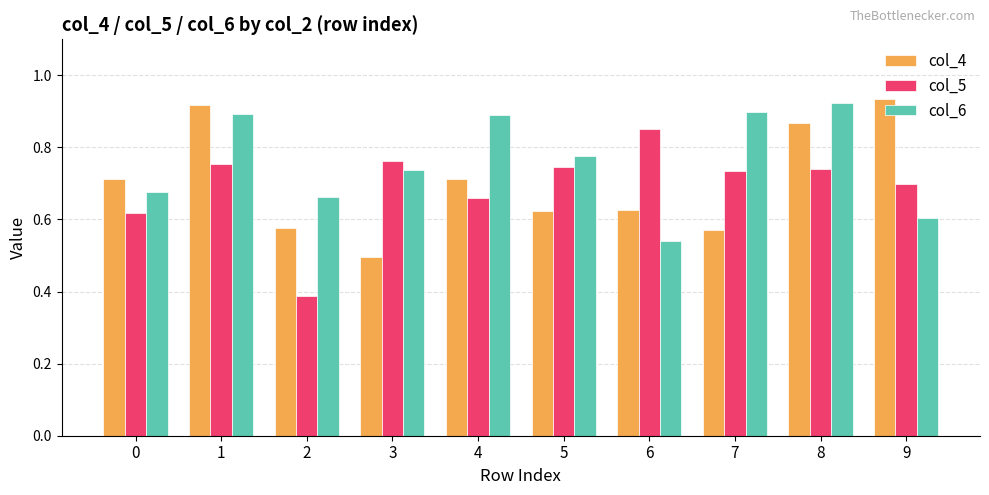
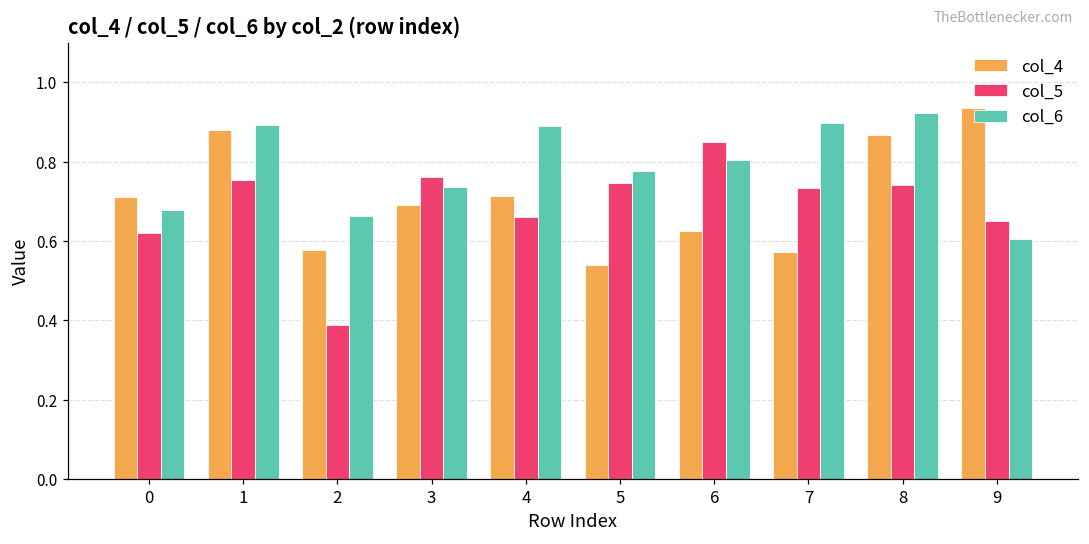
col_4, 1: 0.92 -> 0.88
col_4, 3: 0.50 -> 0.69
col_4, 5: 0.62 -> 0.54
col_6, 6: 0.54 -> 0.80
col_5, 9: 0.70 -> 0.65
